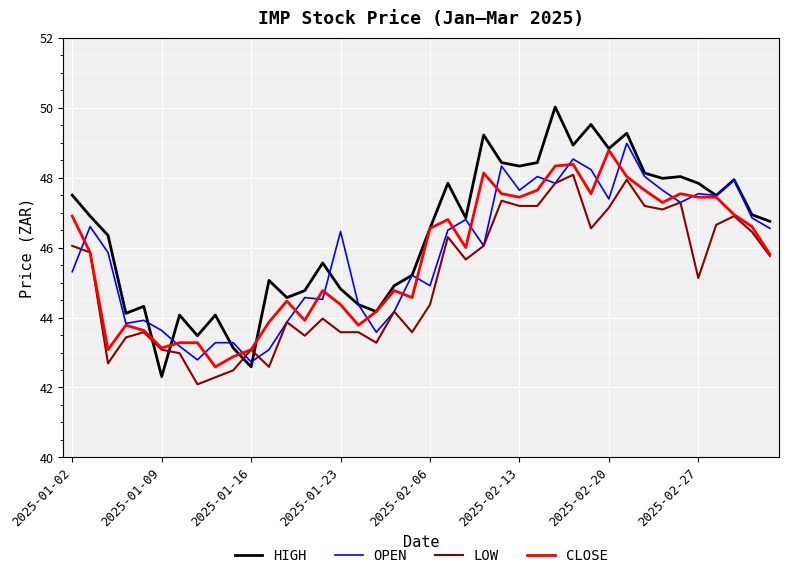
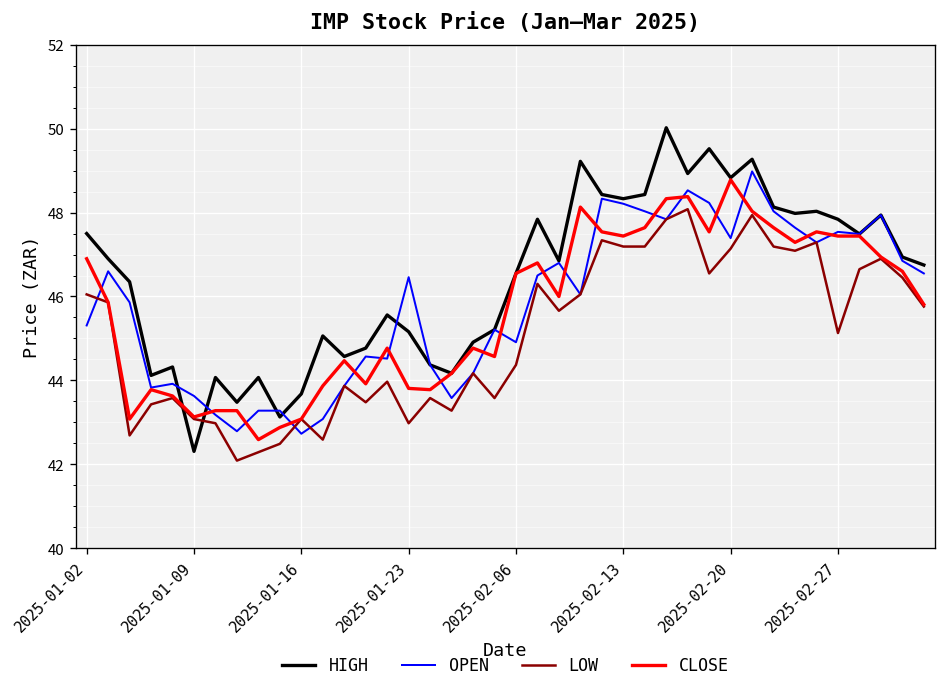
HIGH, 2025-01-16: 42.6 -> 43.7
HIGH, 2025-01-23: 44.8 -> 45.2
LOW, 2025-01-23: 43.6 -> 43.0
CLOSE, 2025-01-23: 44.4 -> 43.8
OPEN, 2025-02-13: 47.6 -> 48.2
